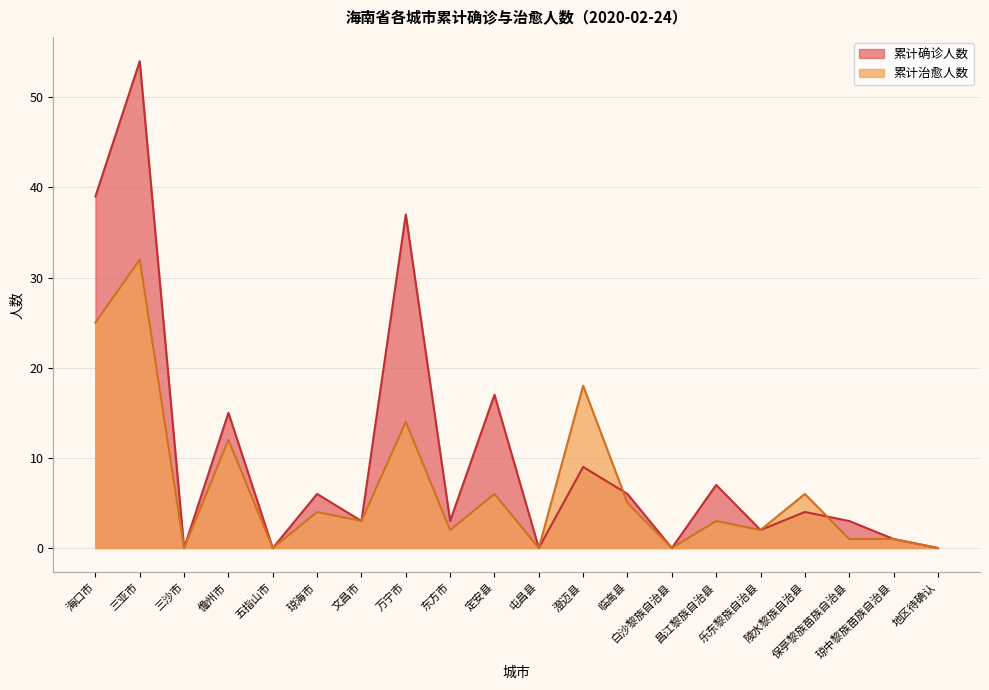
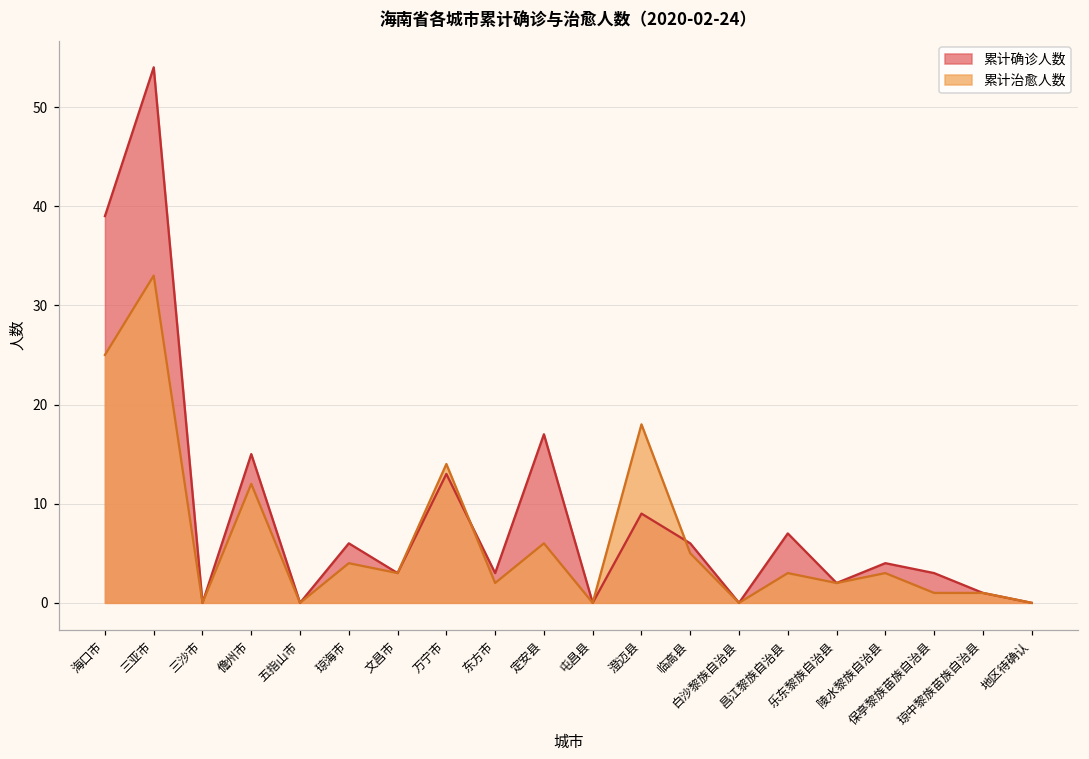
累计治愈人数, 三亚市: 32 -> 33
累计确诊人数, 万宁市: 37 -> 13
累计治愈人数, 陵水黎族自治县: 6 -> 3
